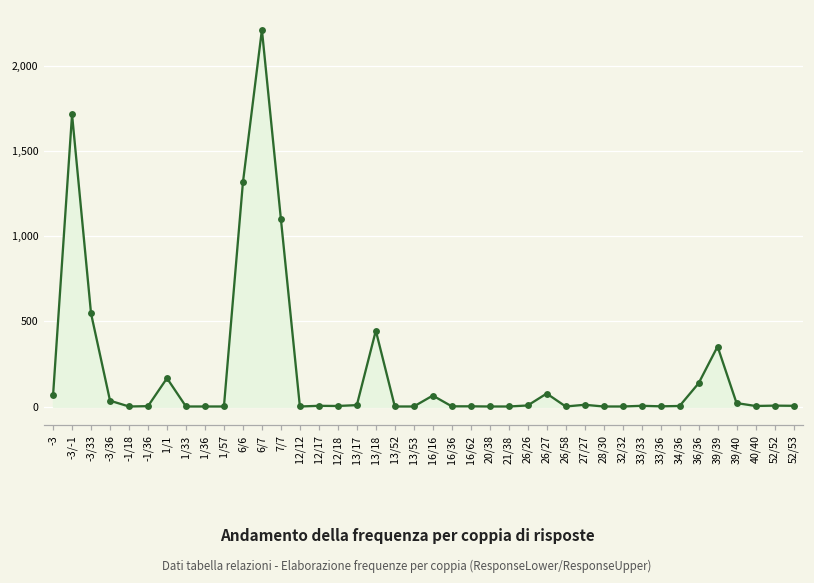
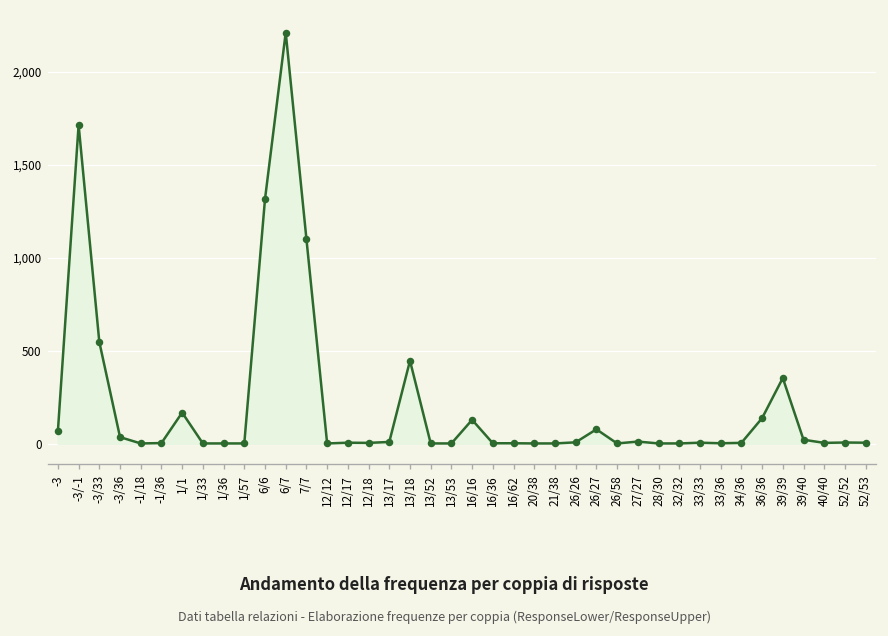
16/16: 70 -> 130
